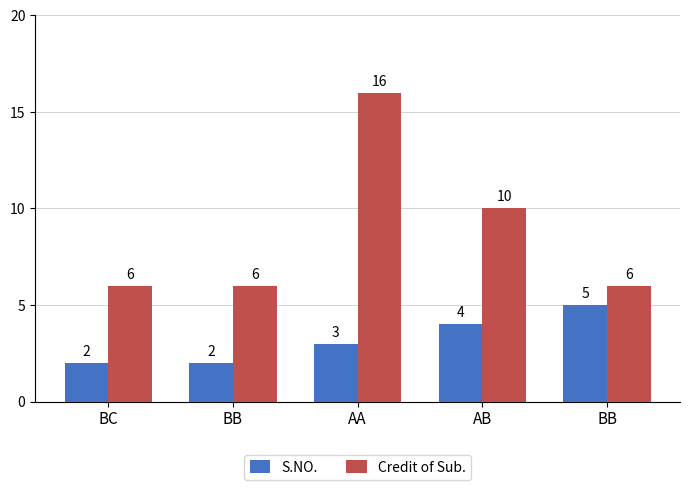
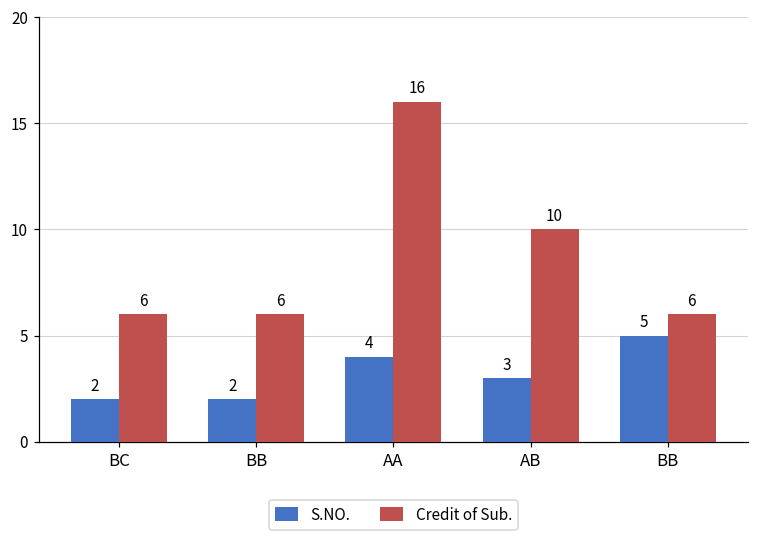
S.NO., AA: 3 -> 4
S.NO., AB: 4 -> 3
